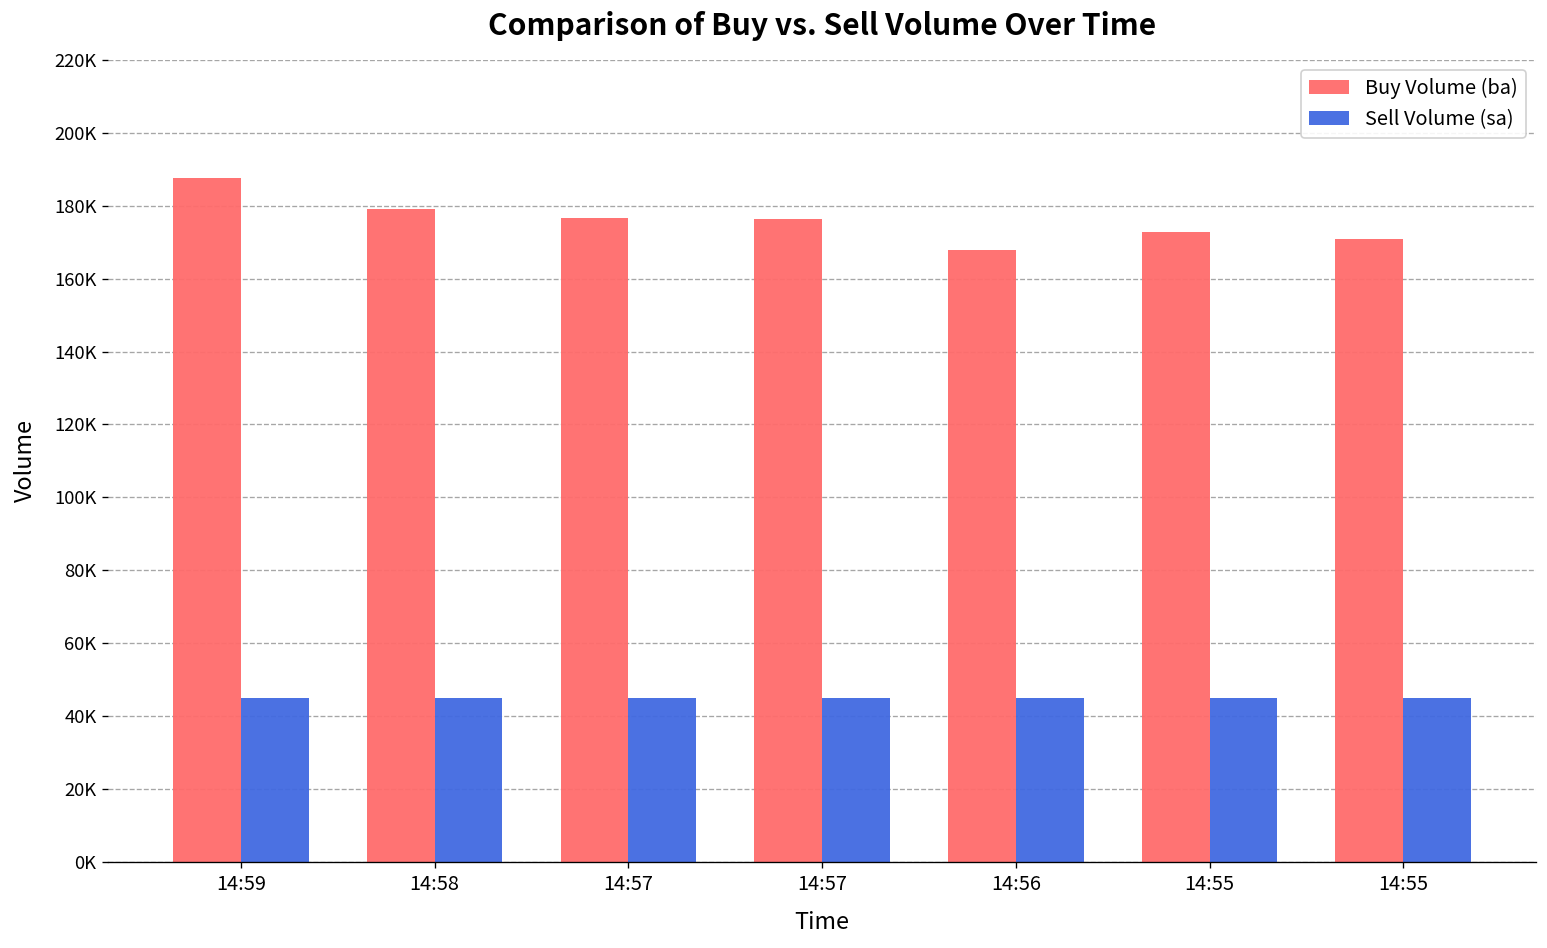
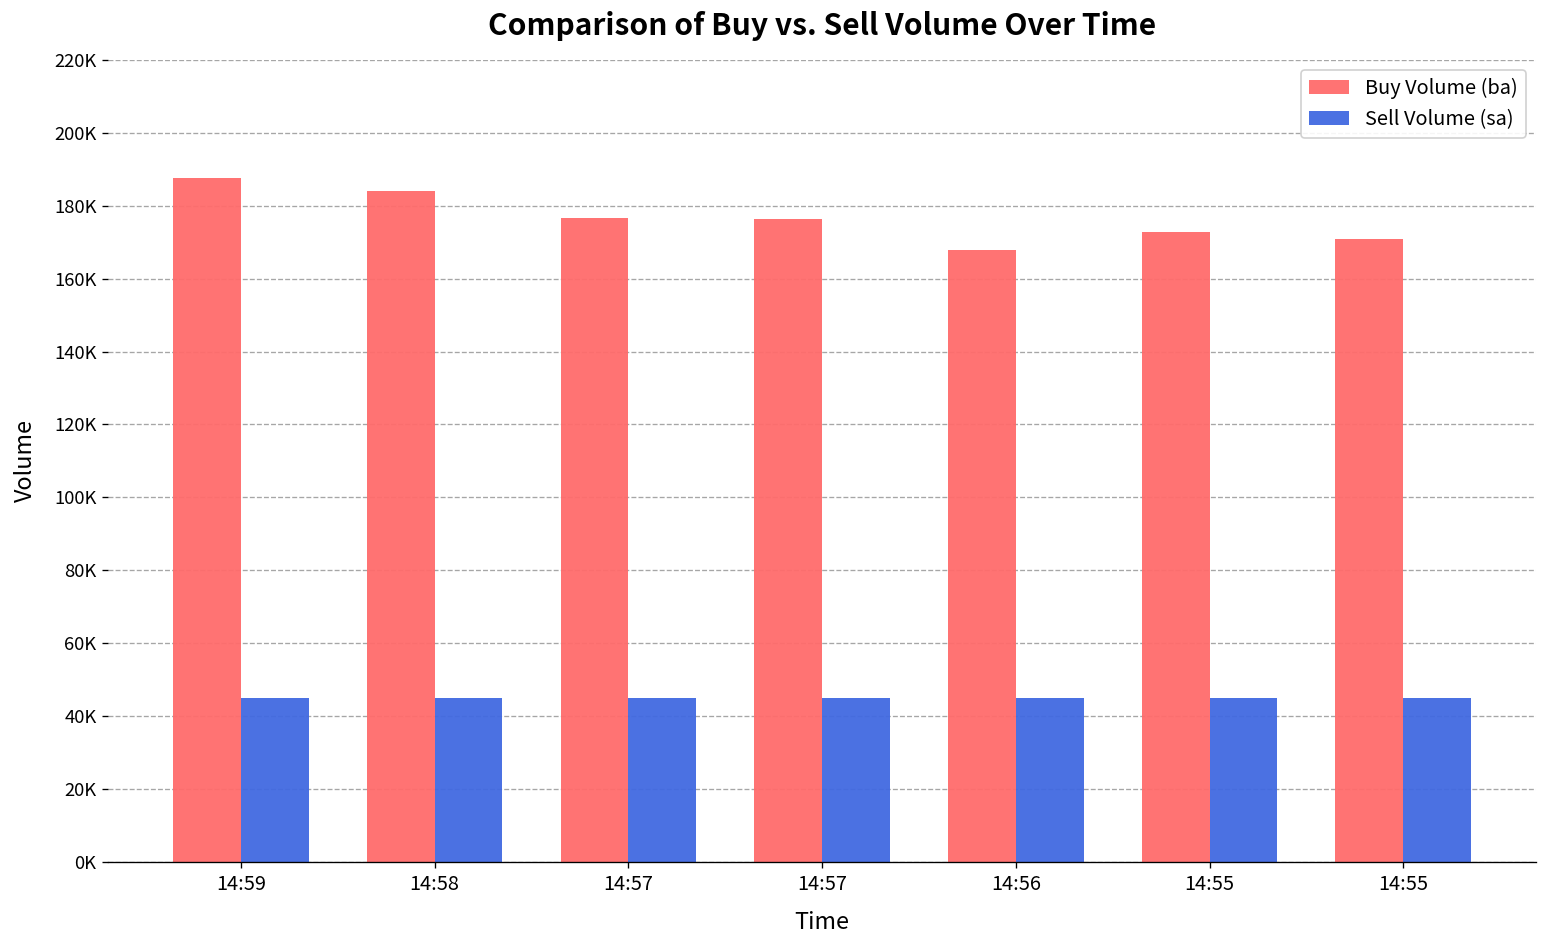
Buy Volume (ba), 14:58: 179000 -> 184000
